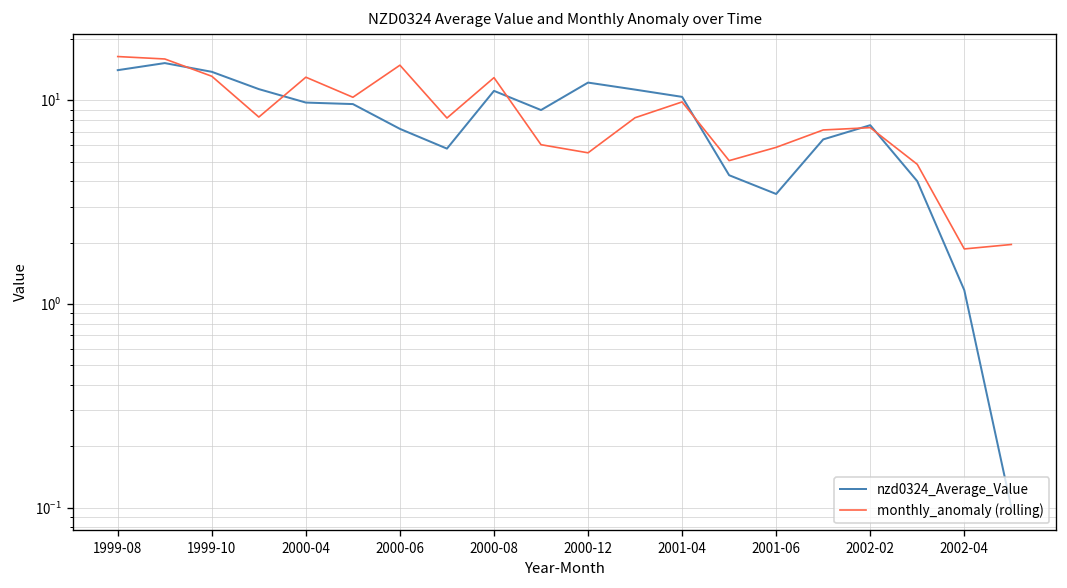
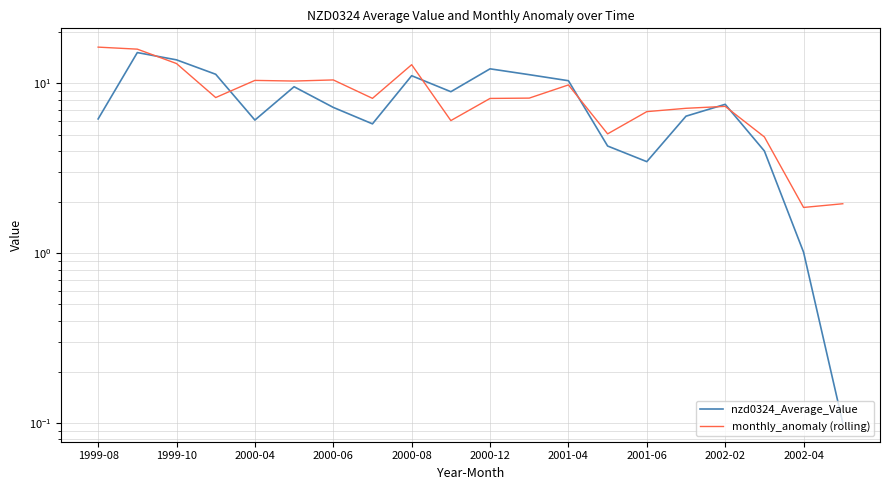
nzd0324_Average_Value, 1999-08: 14 -> 6.2
nzd0324_Average_Value, 2000-04: 10 -> 6.1
monthly_anomaly (rolling), 2000-04: 13 -> 10
monthly_anomaly (rolling), 2000-06: 15 -> 10
monthly_anomaly (rolling), 2000-12: 5.5 -> 8
monthly_anomaly (rolling), 2001-06: 5.9 -> 6.8
nzd0324_Average_Value, 2002-04: 1.2 -> 1.0
